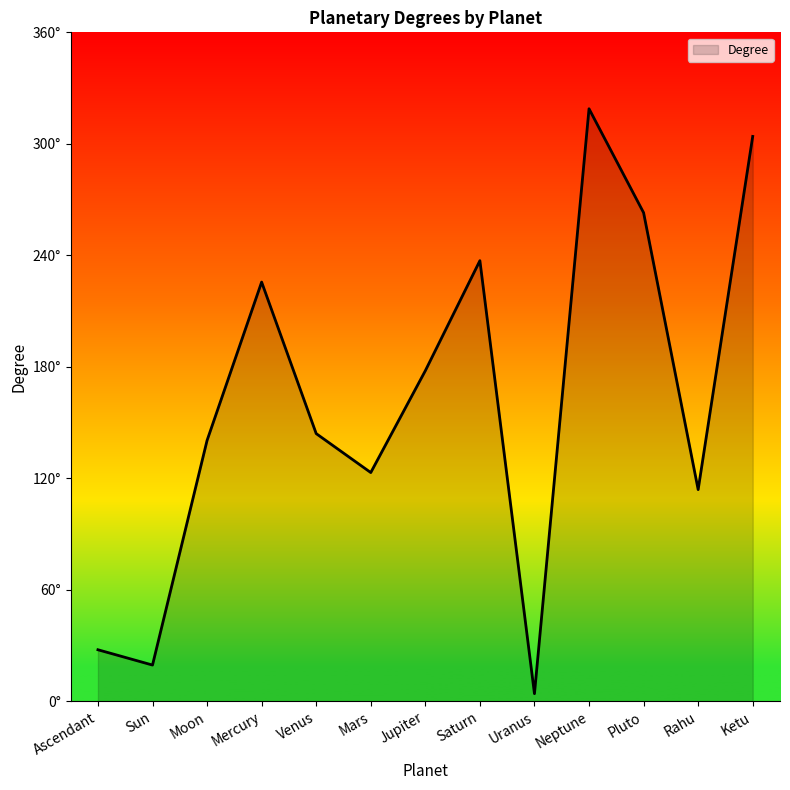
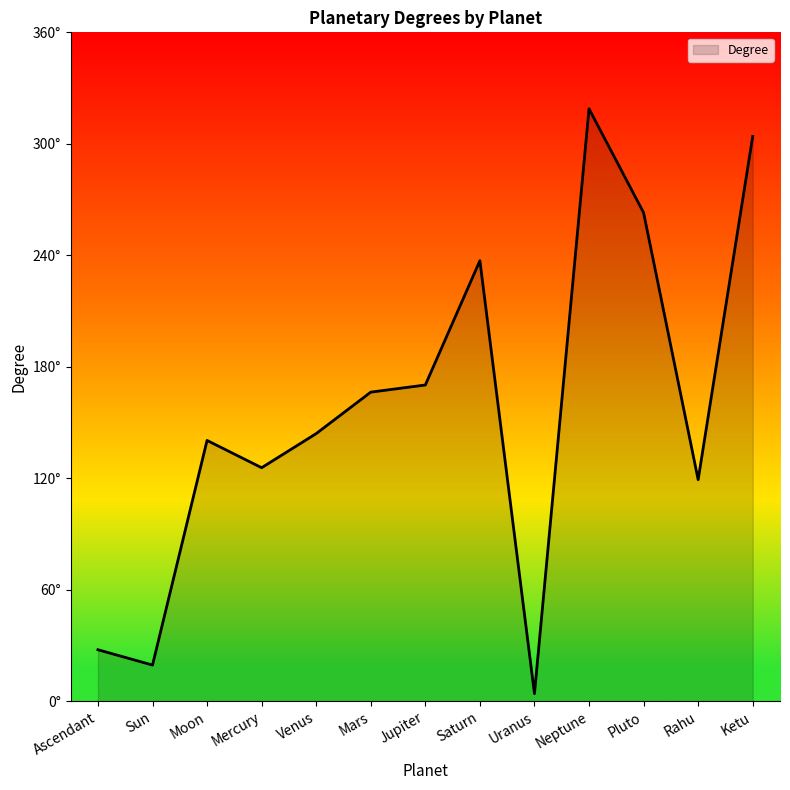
Mercury: 226° -> 126°
Mars: 123° -> 166°
Jupiter: 178° -> 170°
Rahu: 114° -> 119°
